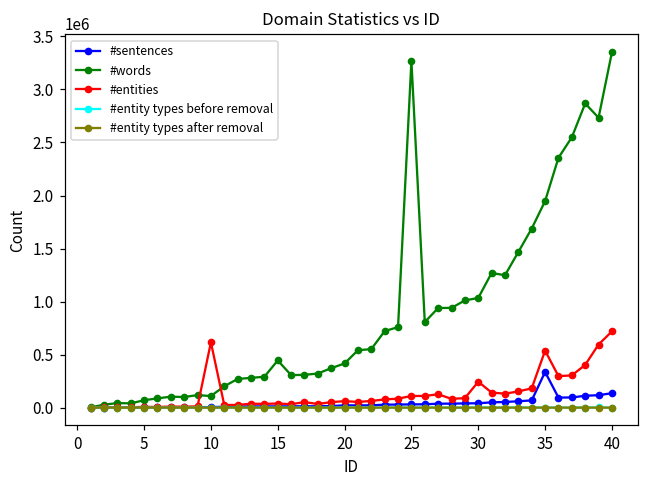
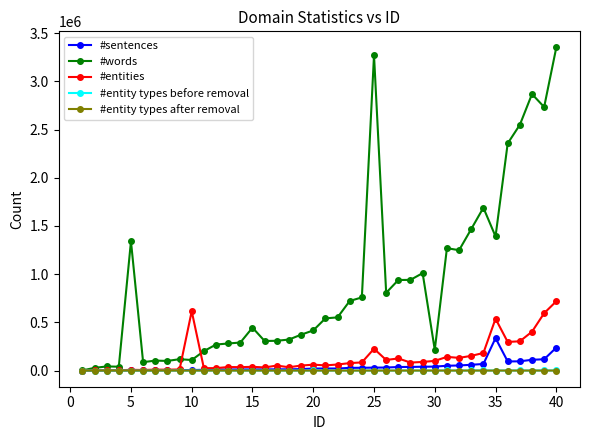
#words, 5: 100000 -> 1300000
#entities, 25: 100000 -> 200000
#words, 30: 1000000 -> 200000
#entities, 30: 200000 -> 100000
#words, 35: 1900000 -> 1400000
#sentences, 40: 100000 -> 200000
